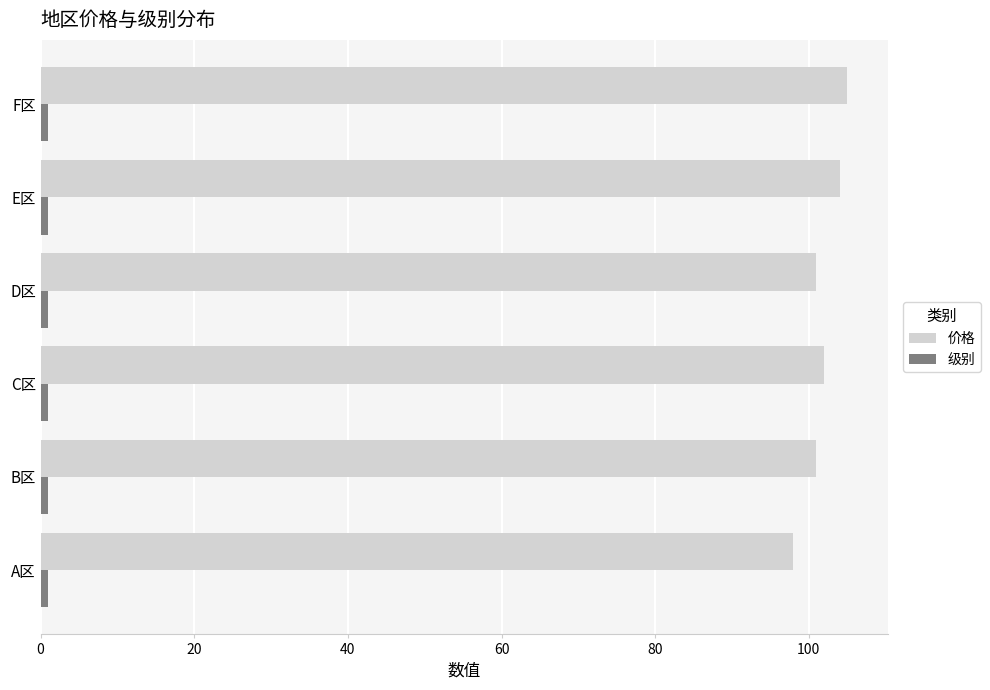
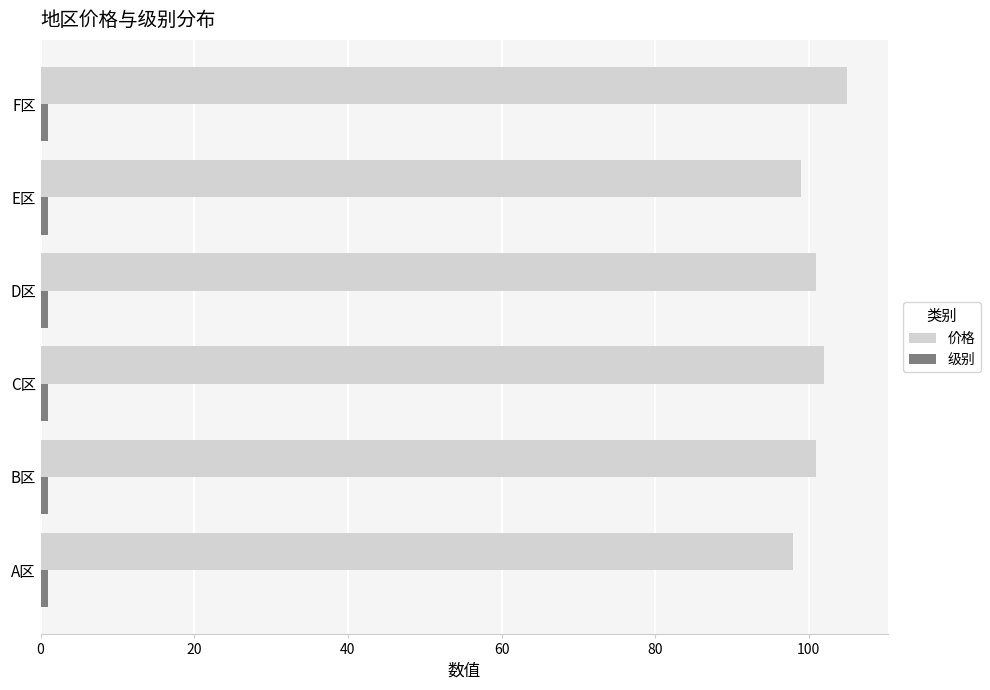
价格, E区: 104 -> 99
